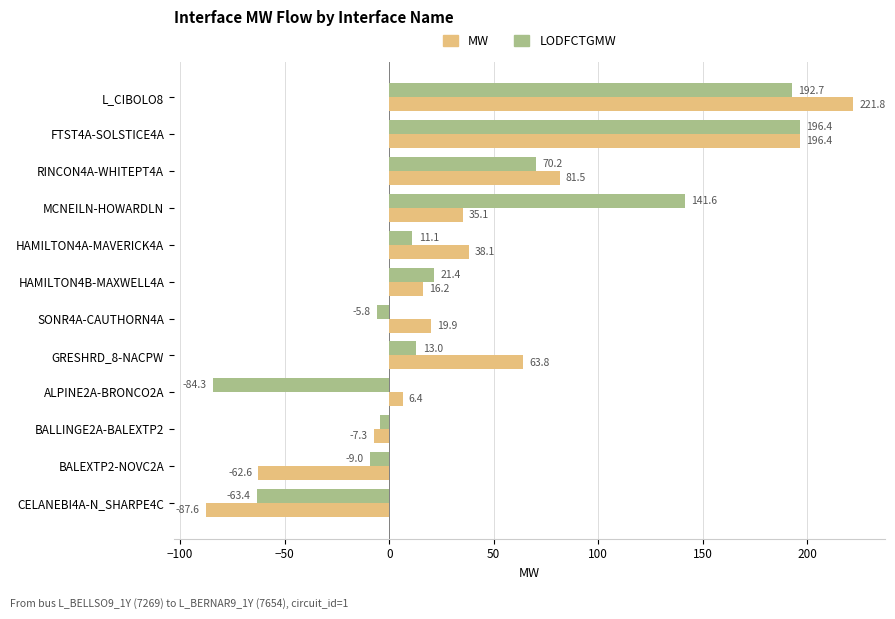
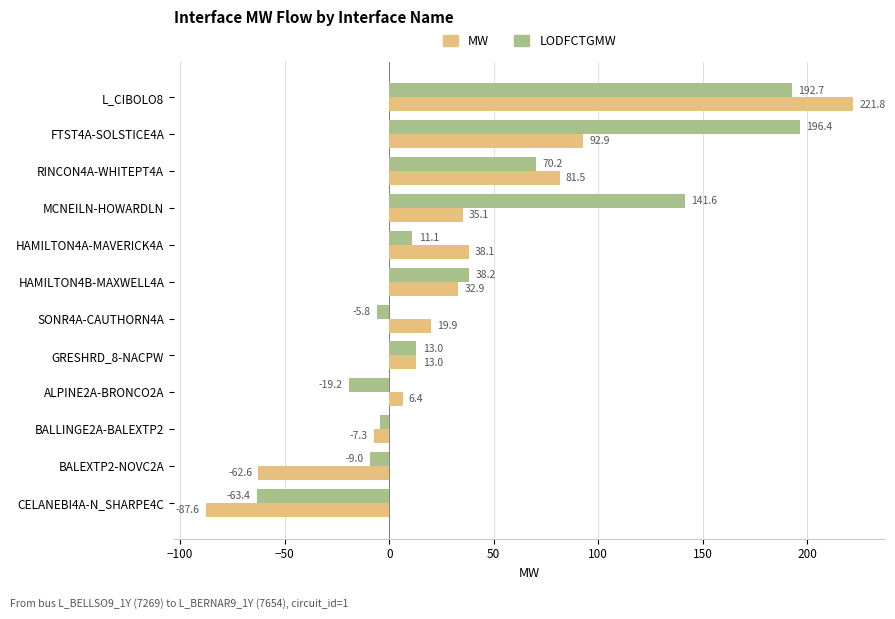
MW, FTST4A-SOLSTICE4A: 196.4 -> 92.9
LODFCTGMW, HAMILTON4B-MAXWELL4A: 21.4 -> 38.2
MW, HAMILTON4B-MAXWELL4A: 16.2 -> 32.9
MW, GRESHRD_8-NACPW: 63.8 -> 13.0
LODFCTGMW, ALPINE2A-BRONCO2A: -84.3 -> -19.2
